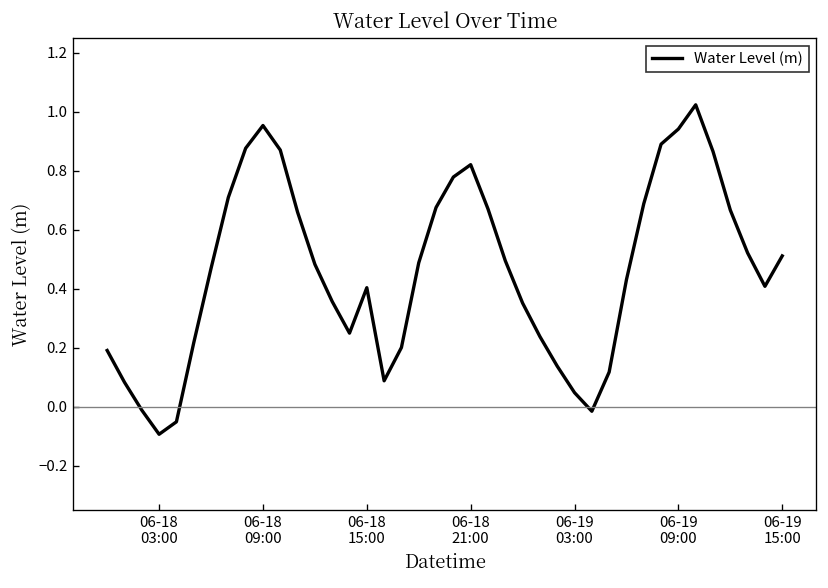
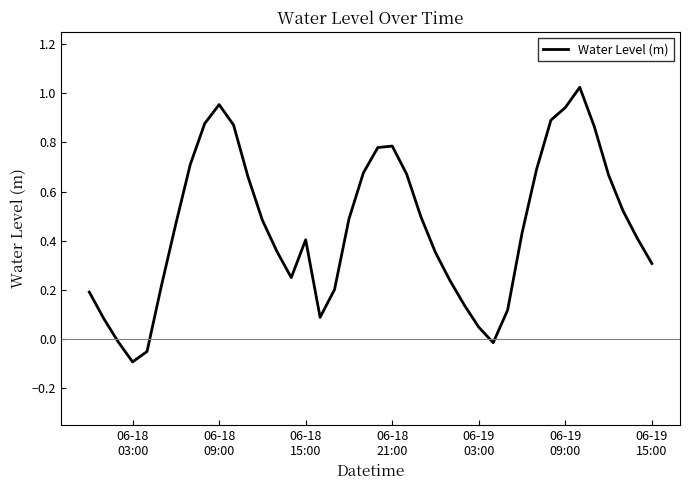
06-18 21:00: 0.82 -> 0.79
06-19 15:00: 0.51 -> 0.31
